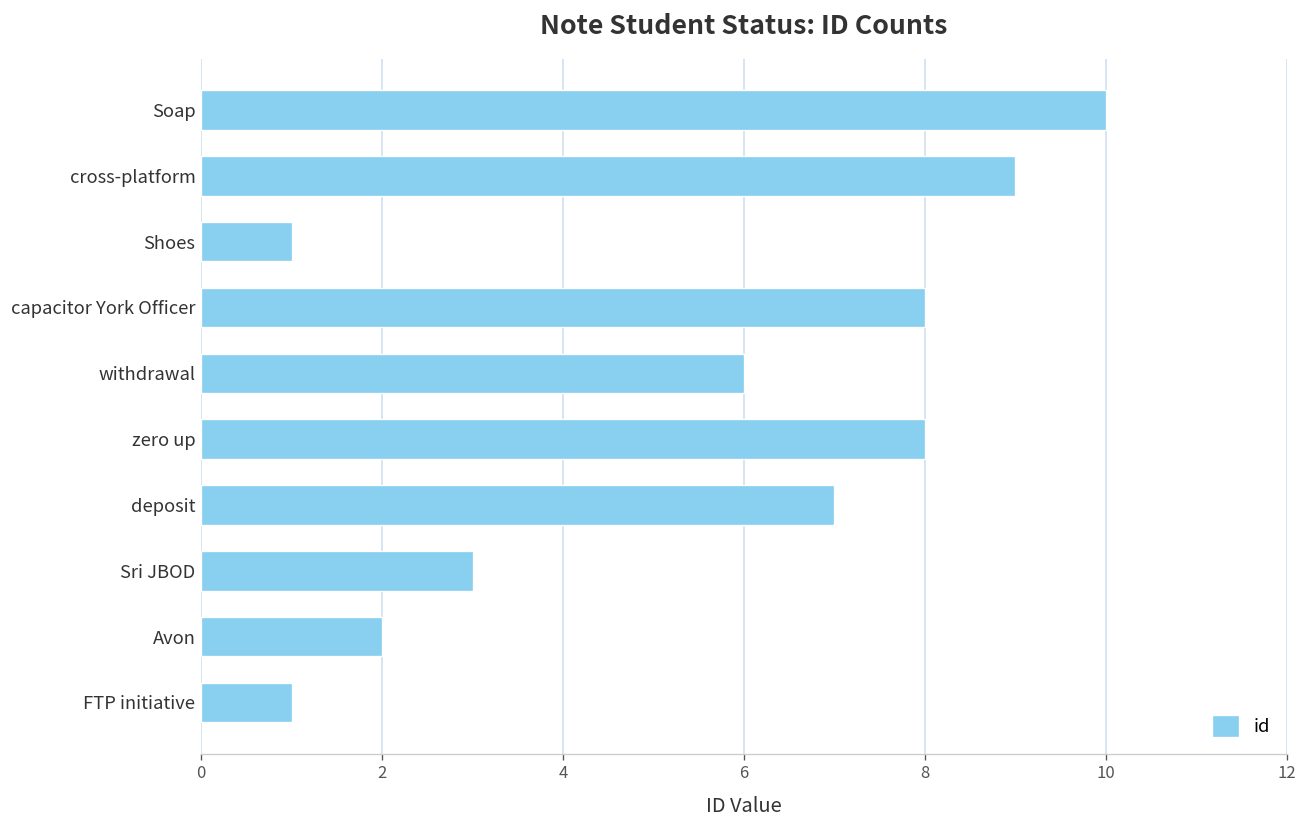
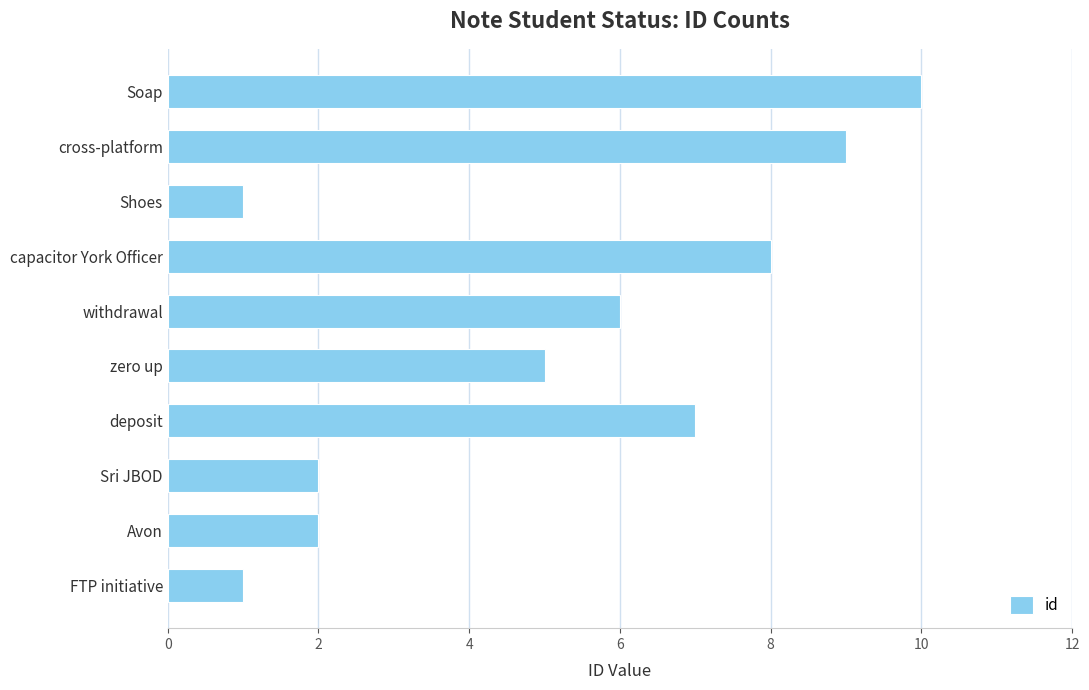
zero up: 8 -> 5
Sri JBOD: 3 -> 2
